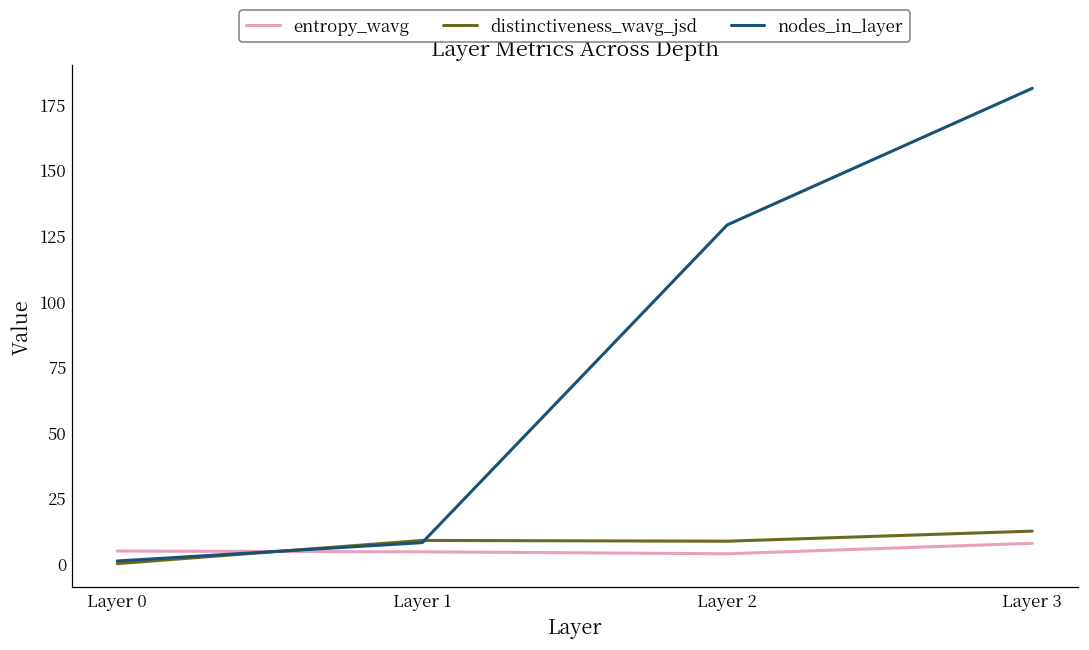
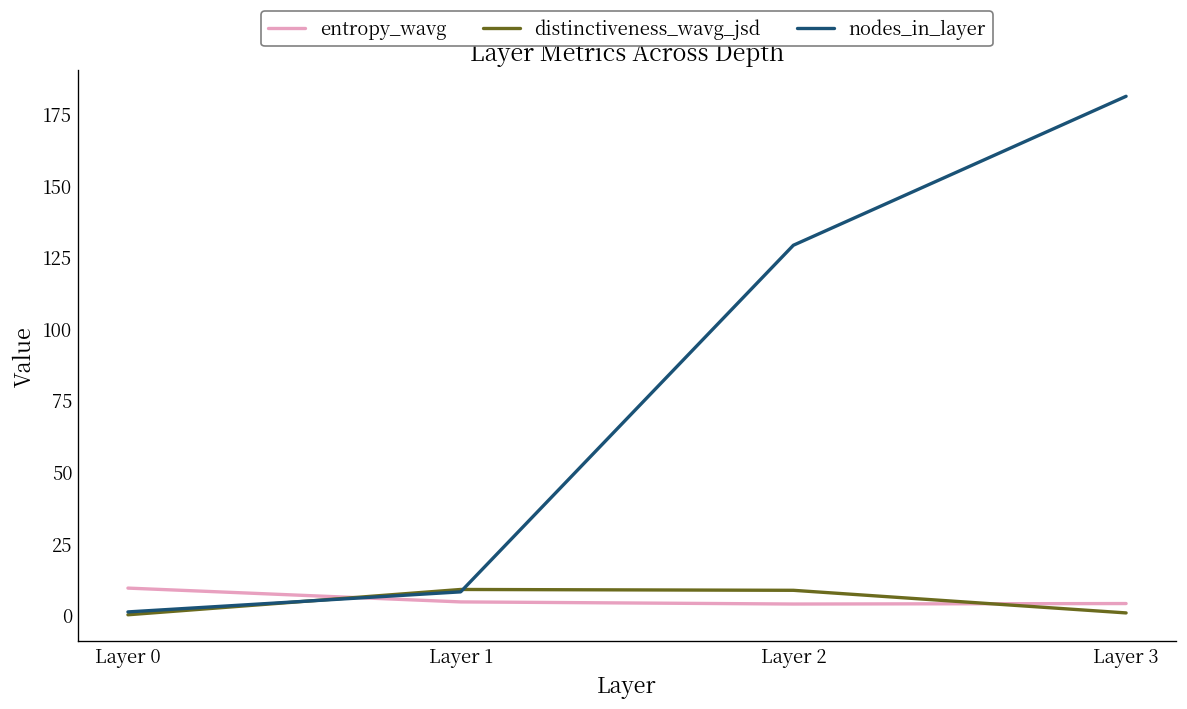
entropy_wavg, Layer 0: 5 -> 9
entropy_wavg, Layer 3: 8 -> 4
distinctiveness_wavg_jsd, Layer 3: 12 -> 1
